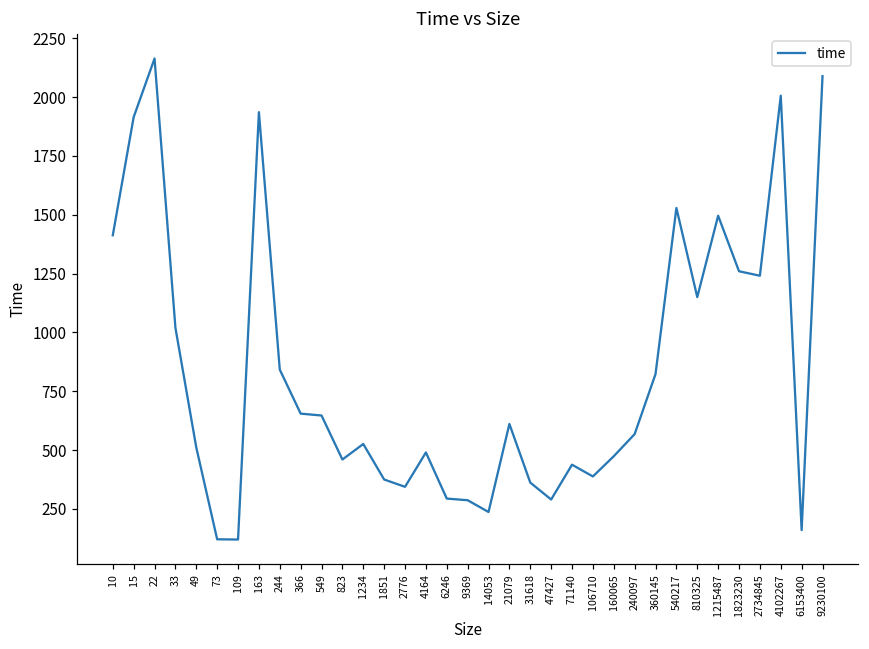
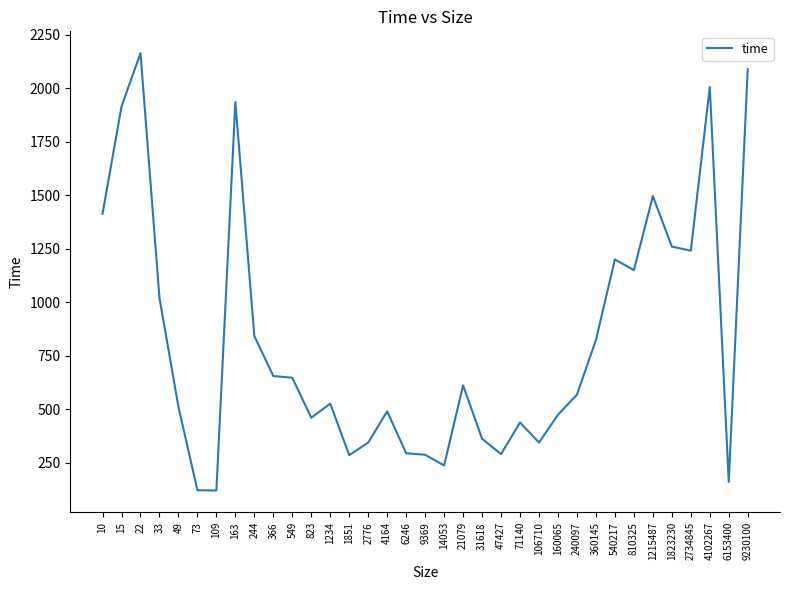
1851: 380 -> 290
106710: 390 -> 340
540217: 1530 -> 1200
